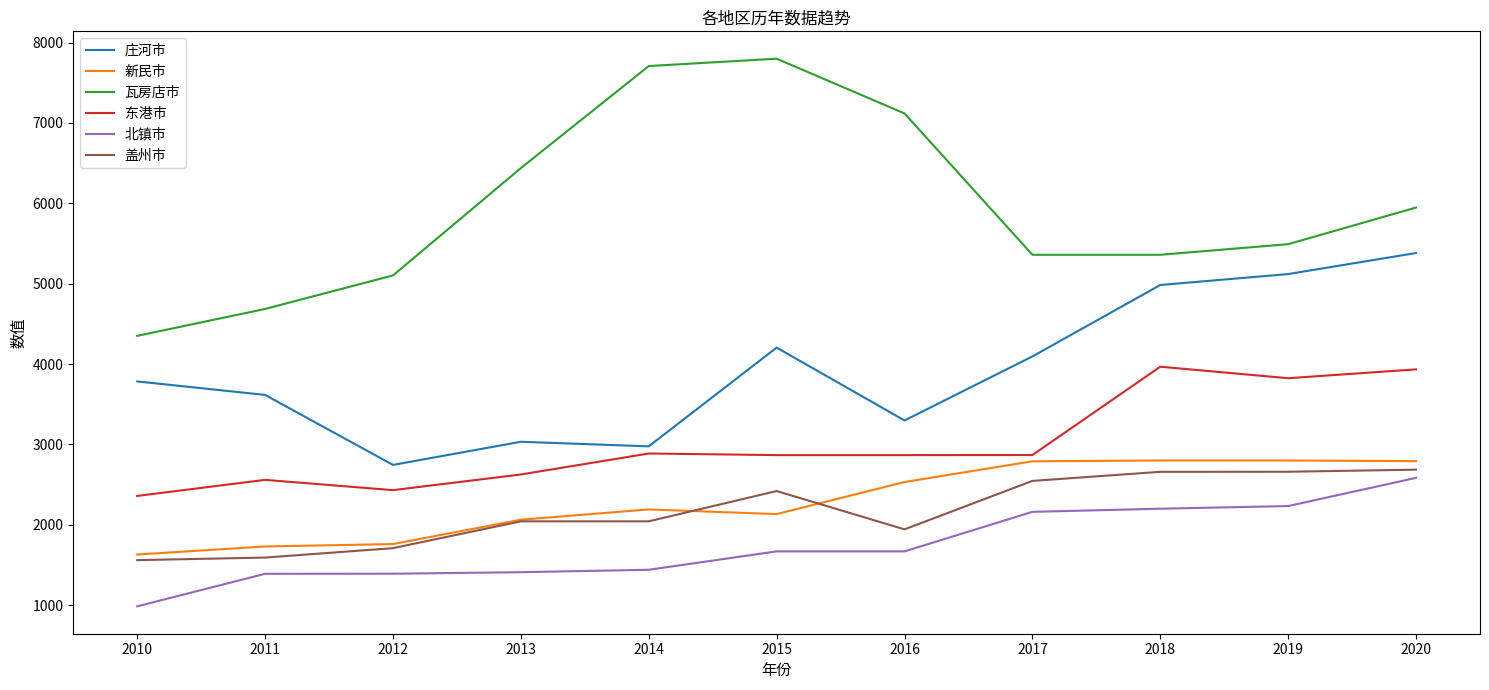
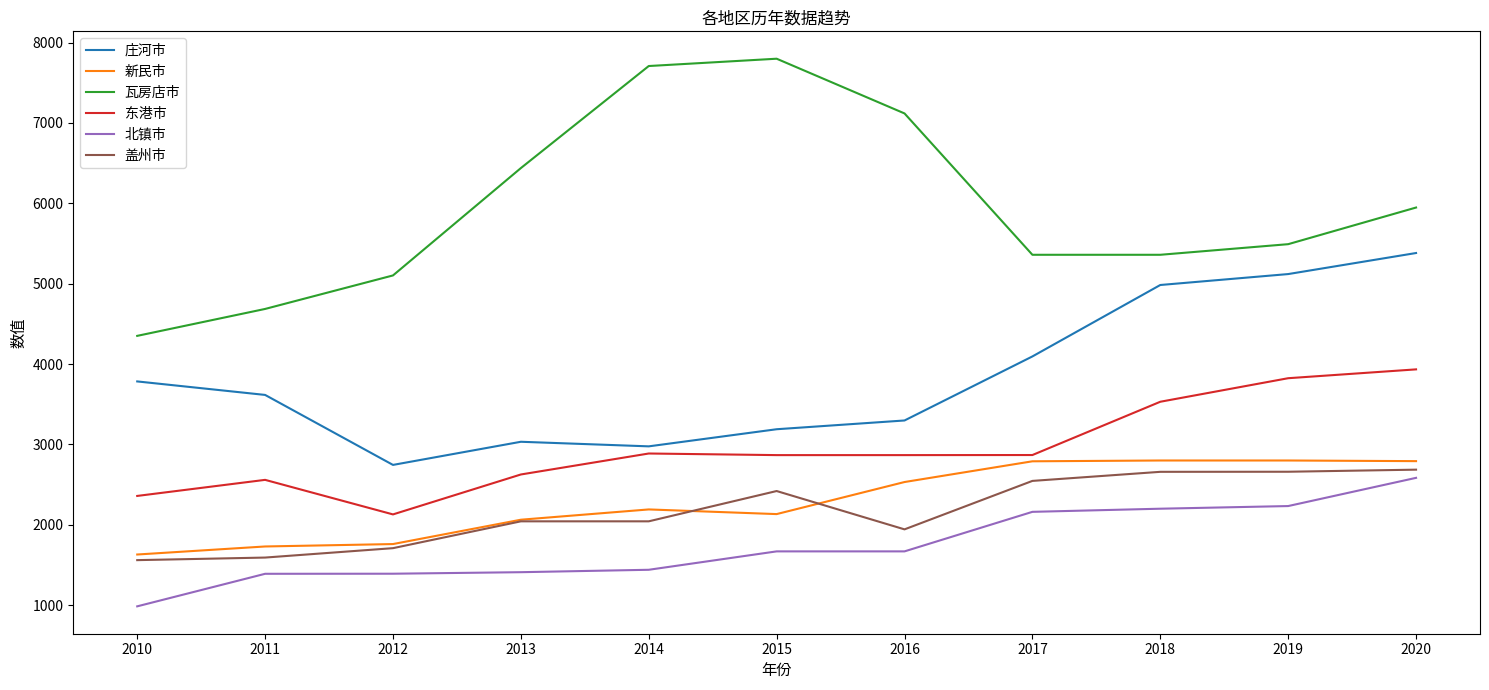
东港市, 2012: 2400 -> 2100
庄河市, 2015: 4200 -> 3200
东港市, 2018: 4000 -> 3500
